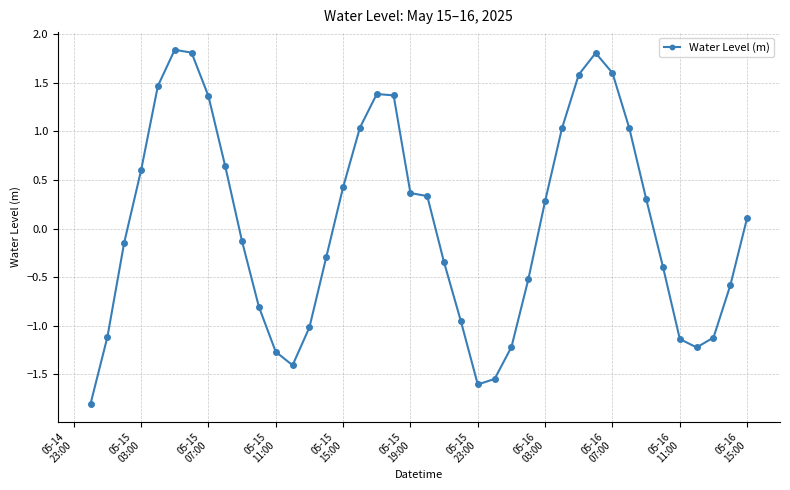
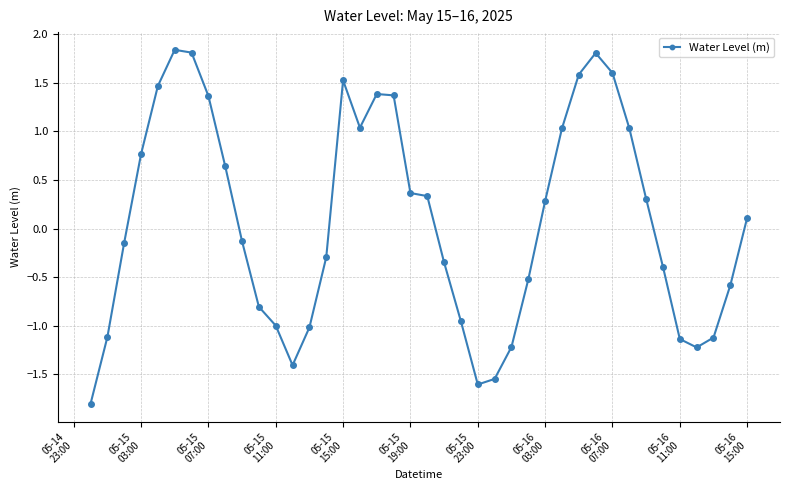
05-15 03:00: 0.6 -> 0.8
05-15 11:00: -1.3 -> -1.0
05-15 15:00: 0.4 -> 1.5
